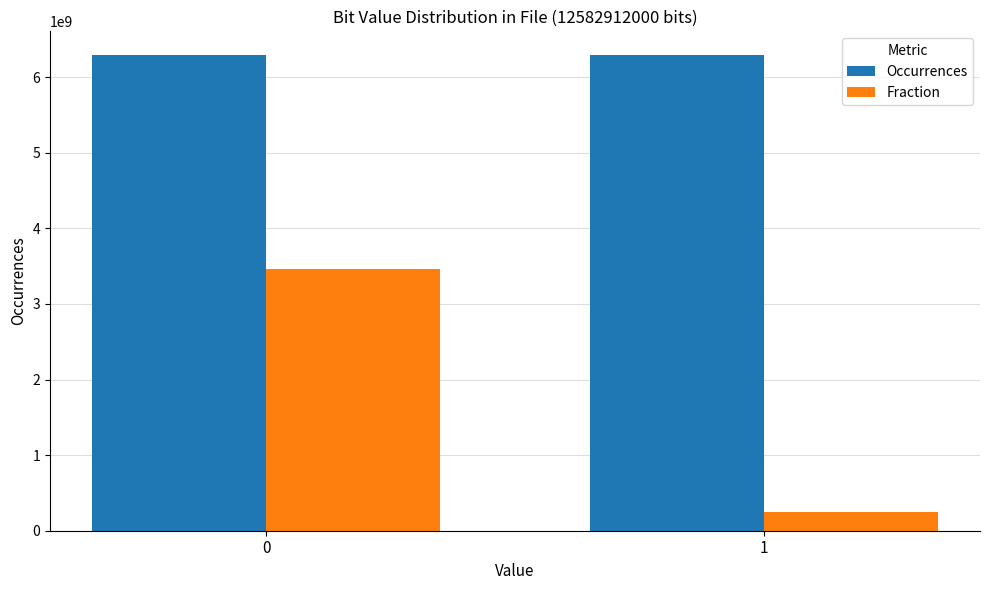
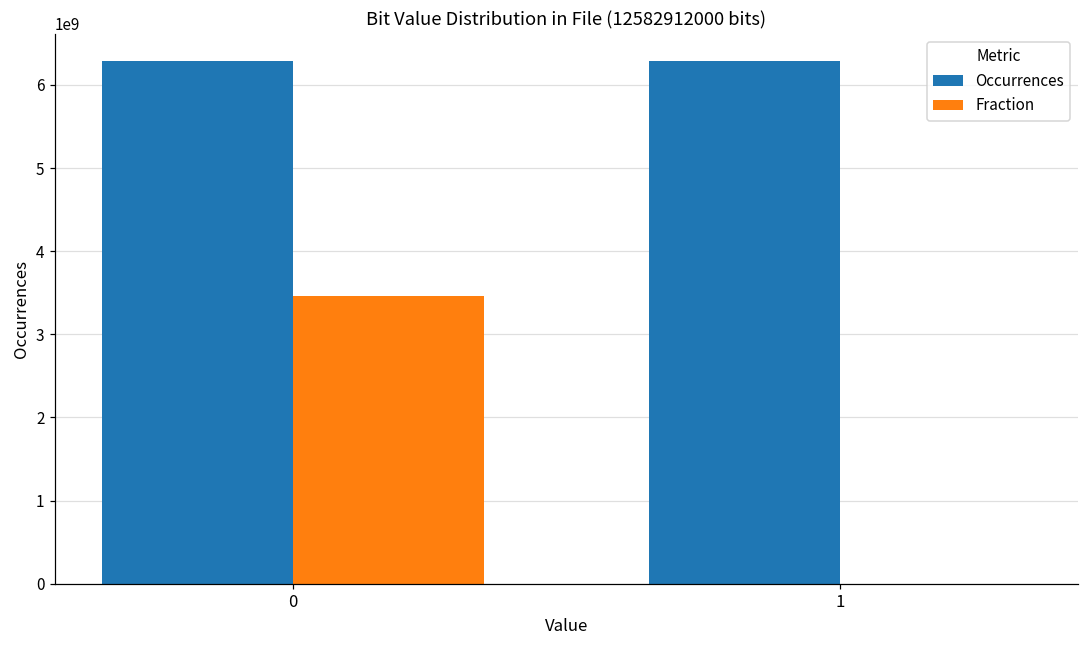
Fraction, 1: 300000000 -> 0
